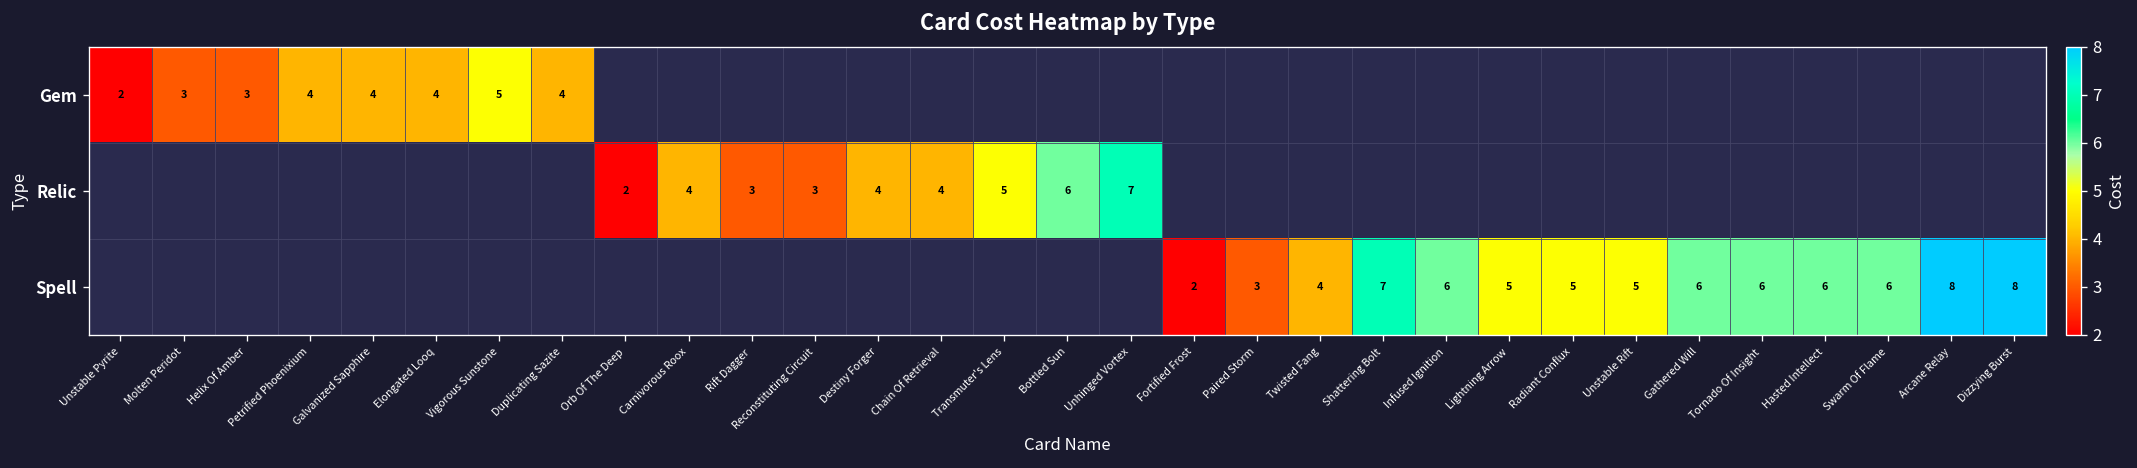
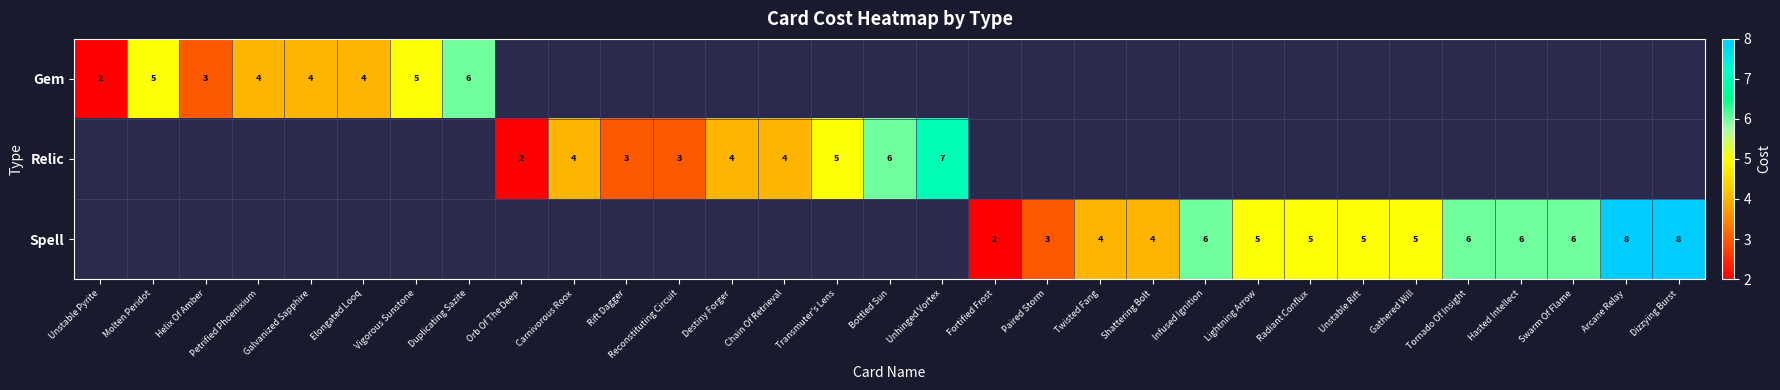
Gem, Molten Peridot: 3 -> 5
Gem, Duplicating Sazite: 4 -> 6
Spell, Shattering Bolt: 7 -> 4
Spell, Gathered Will: 6 -> 5
